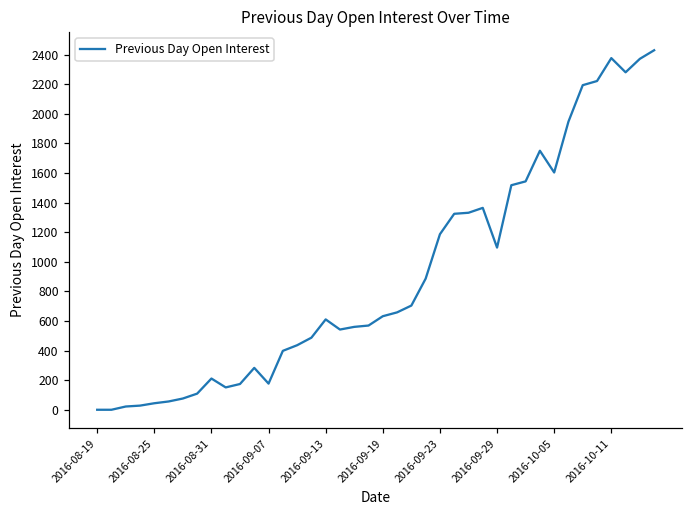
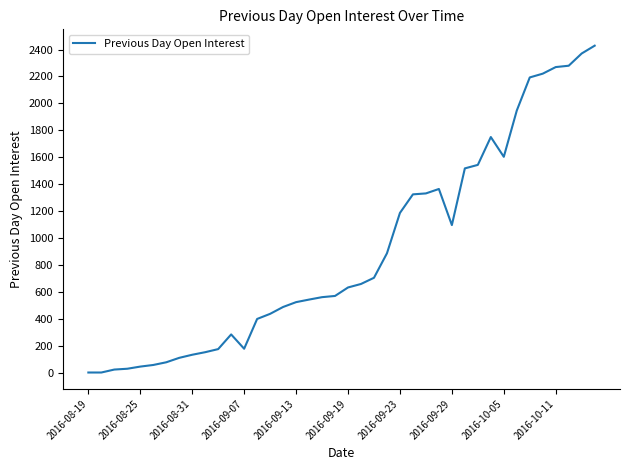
2016-08-31: 210 -> 130
2016-09-13: 610 -> 520
2016-10-11: 2380 -> 2270
